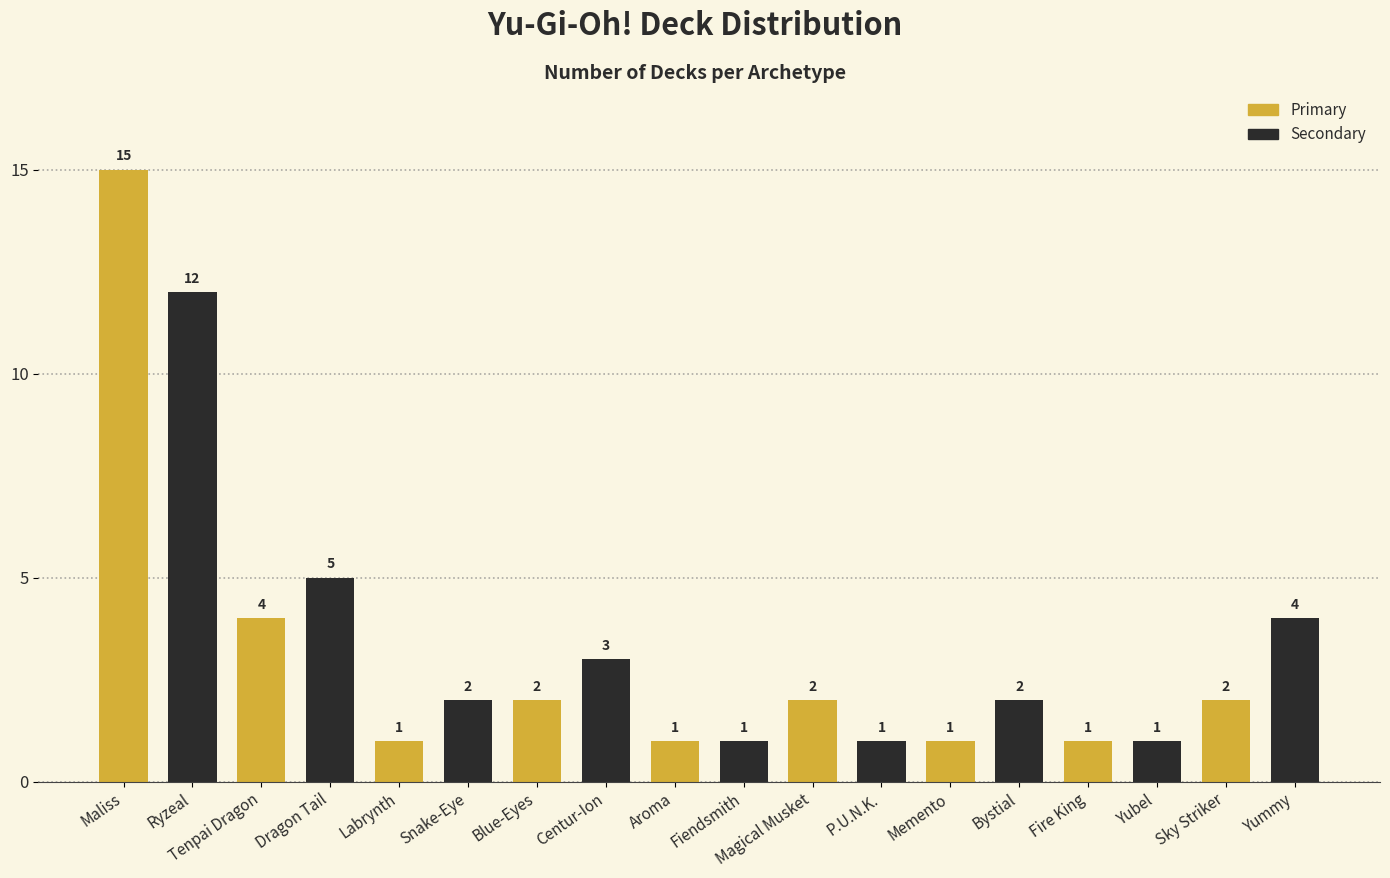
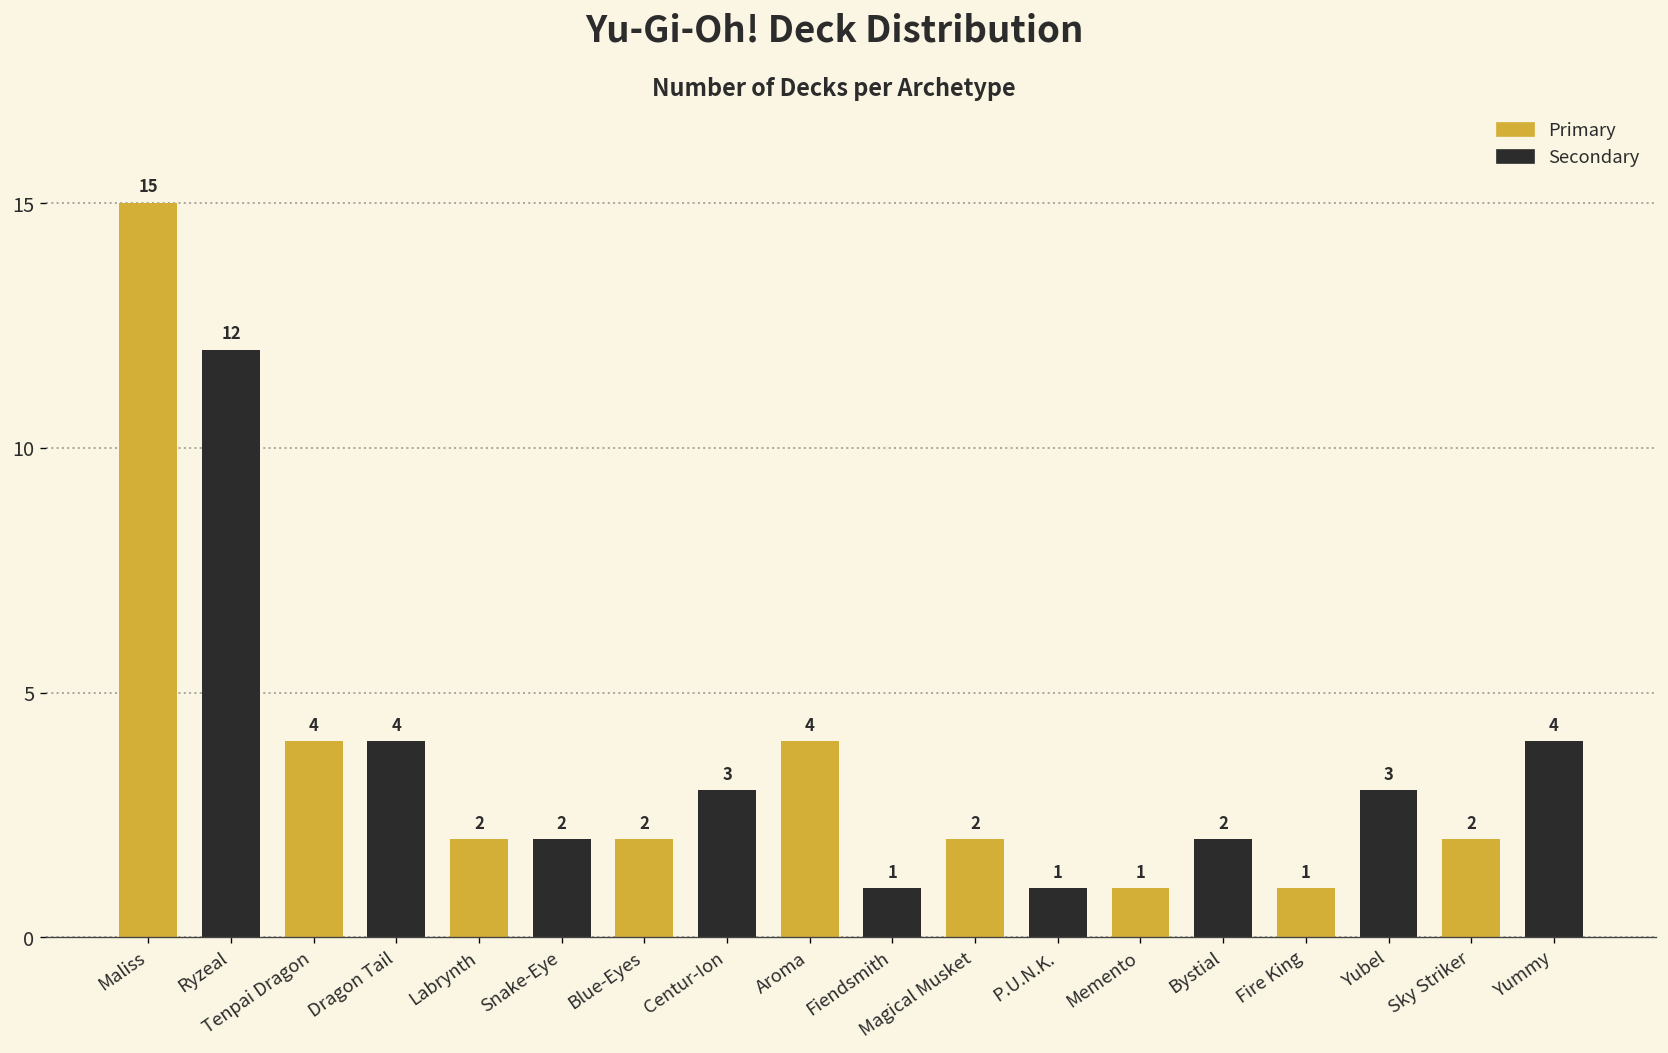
Dragon Tail: 5 -> 4
Labrynth: 1 -> 2
Aroma: 1 -> 4
Yubel: 1 -> 3
